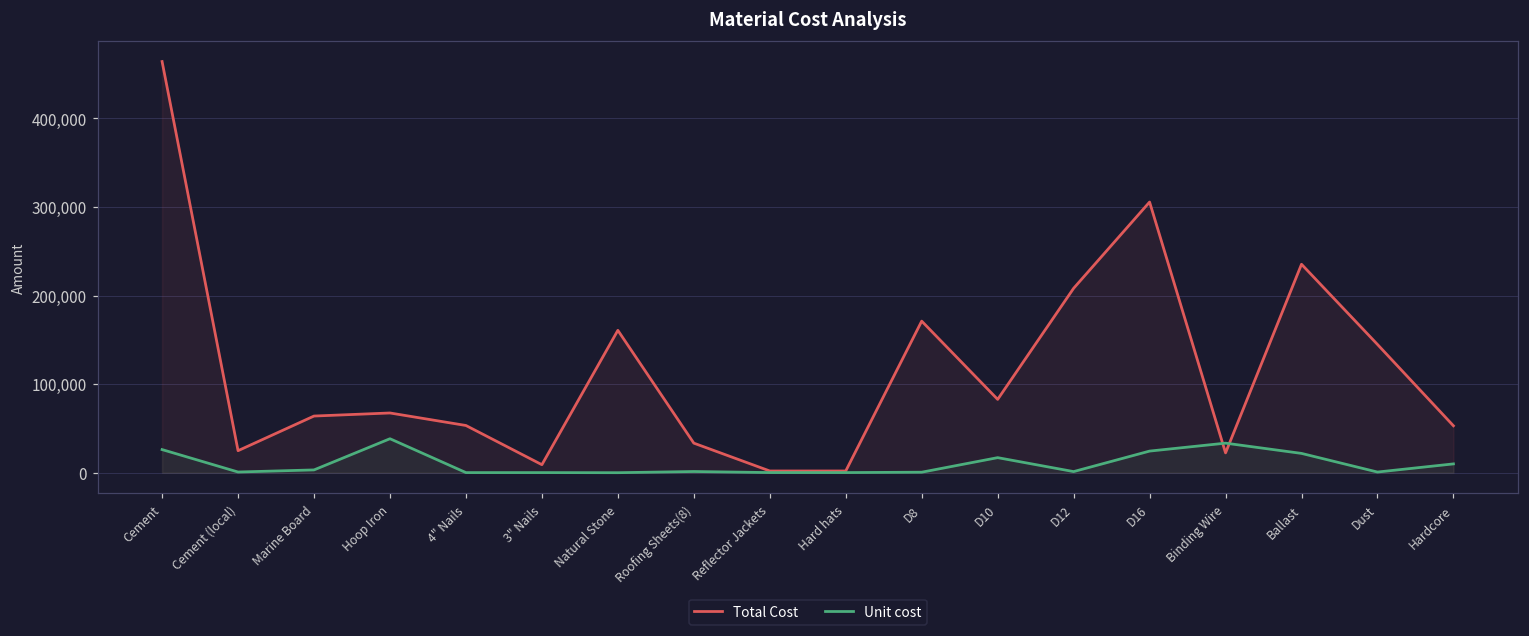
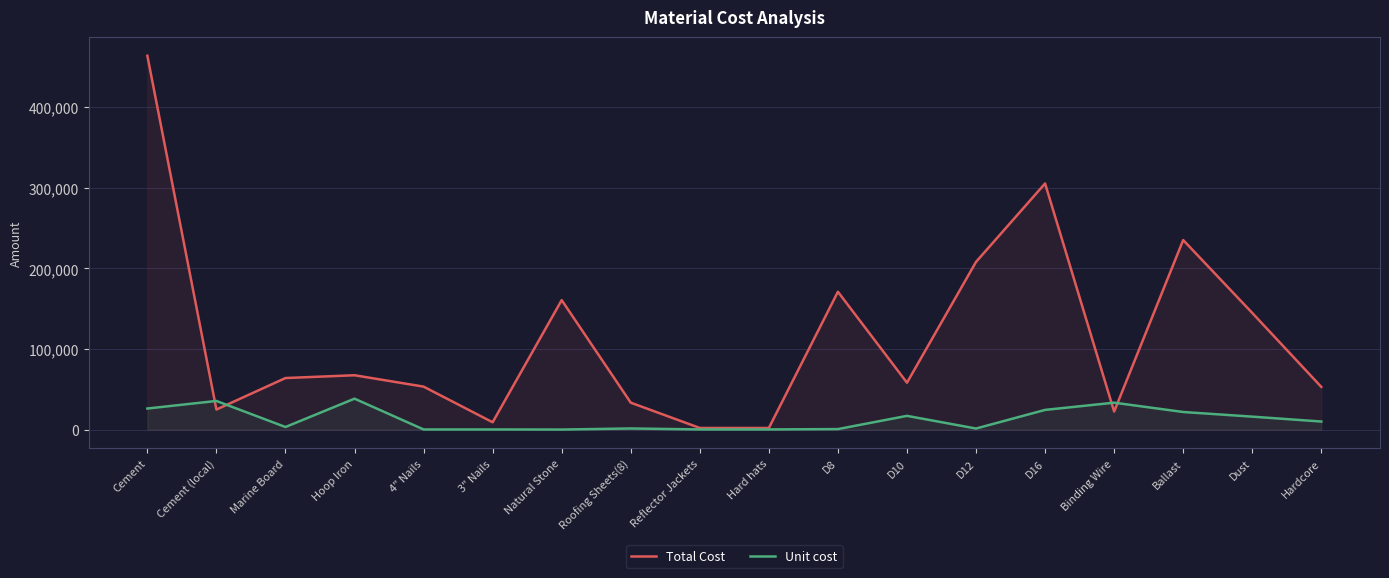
Unit cost, Cement (local): 0 -> 40,000
Total Cost, D10: 80,000 -> 60,000
Unit cost, Dust: 0 -> 20,000
